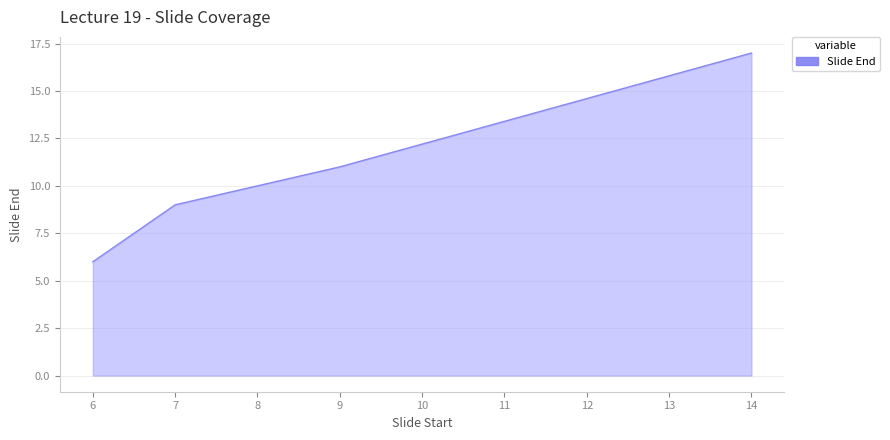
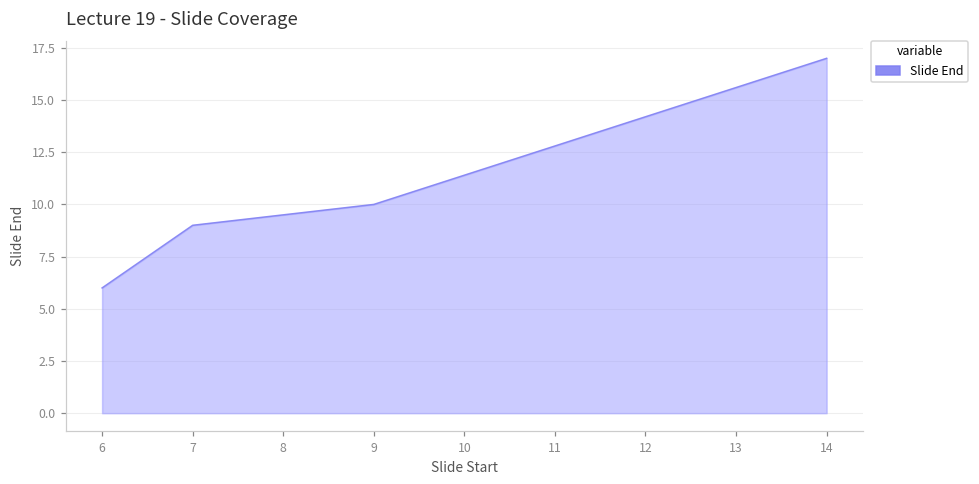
9: 11 -> 10
